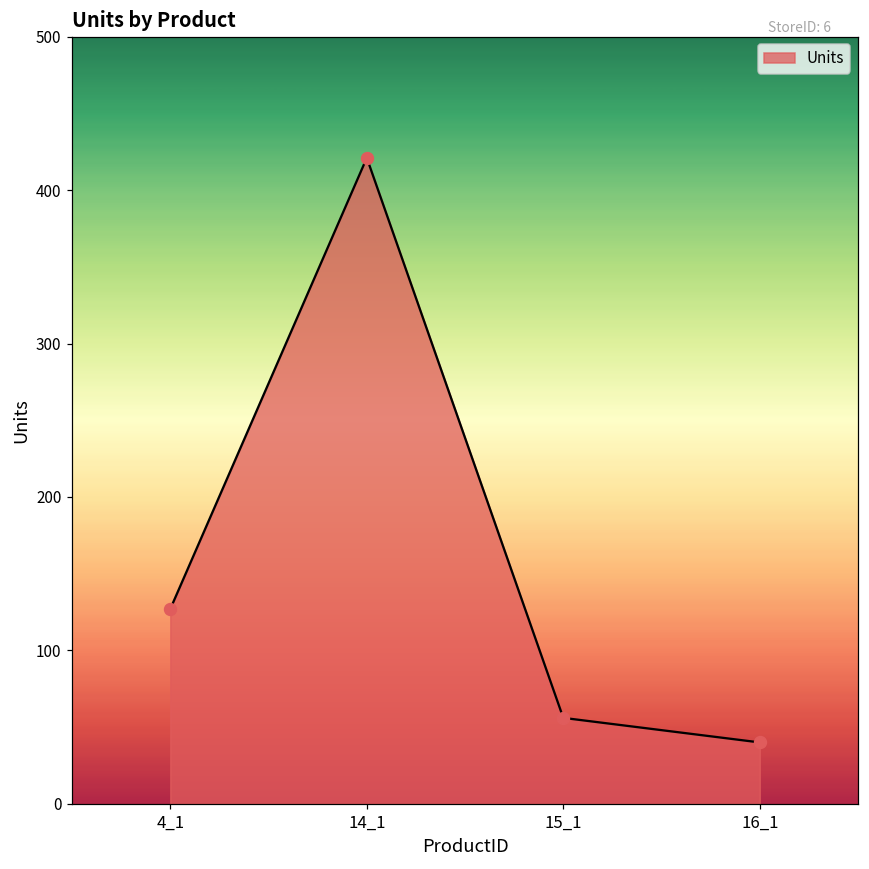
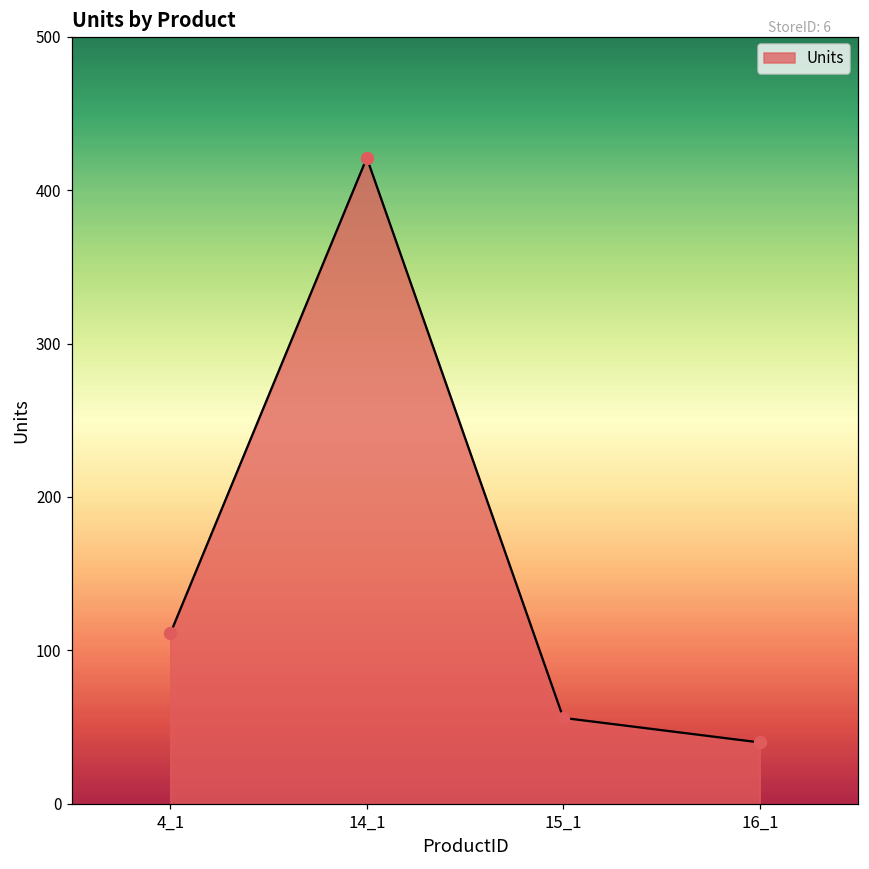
4_1: 127 -> 111
